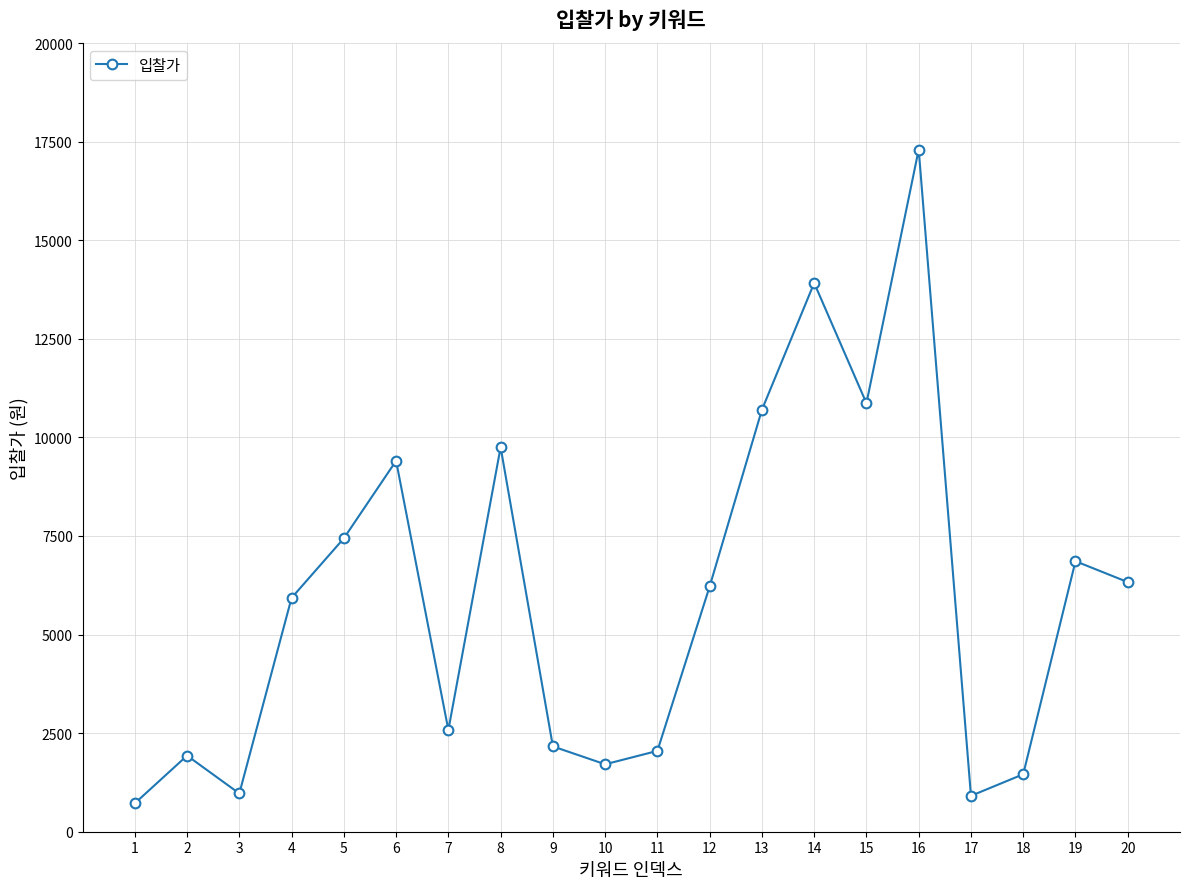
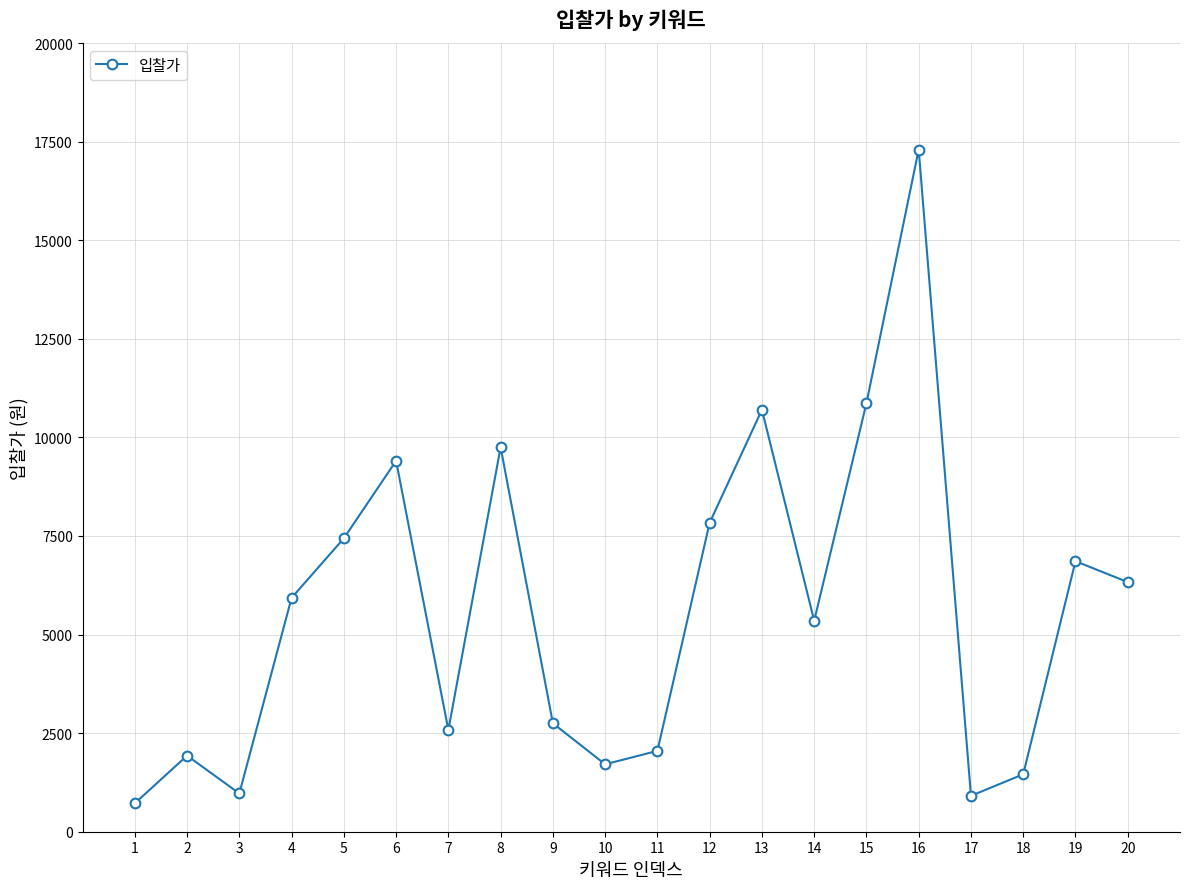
9: 2200 -> 2800
12: 6200 -> 7800
14: 13900 -> 5400
